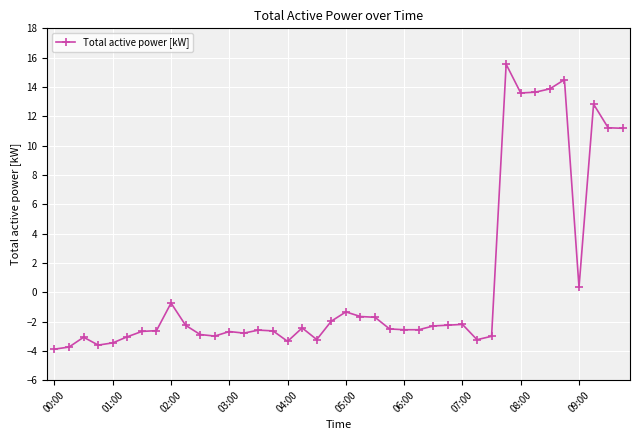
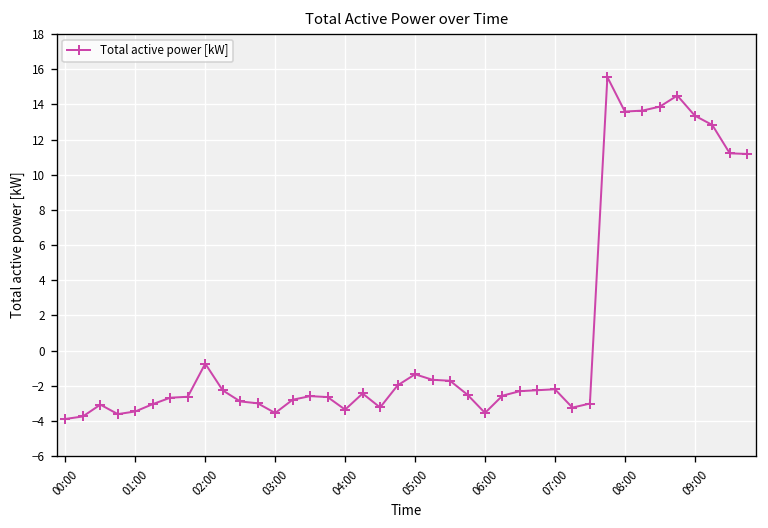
03:00: -2.7 -> -3.5
06:00: -2.6 -> -3.5
09:00: 0.3 -> 13.4
